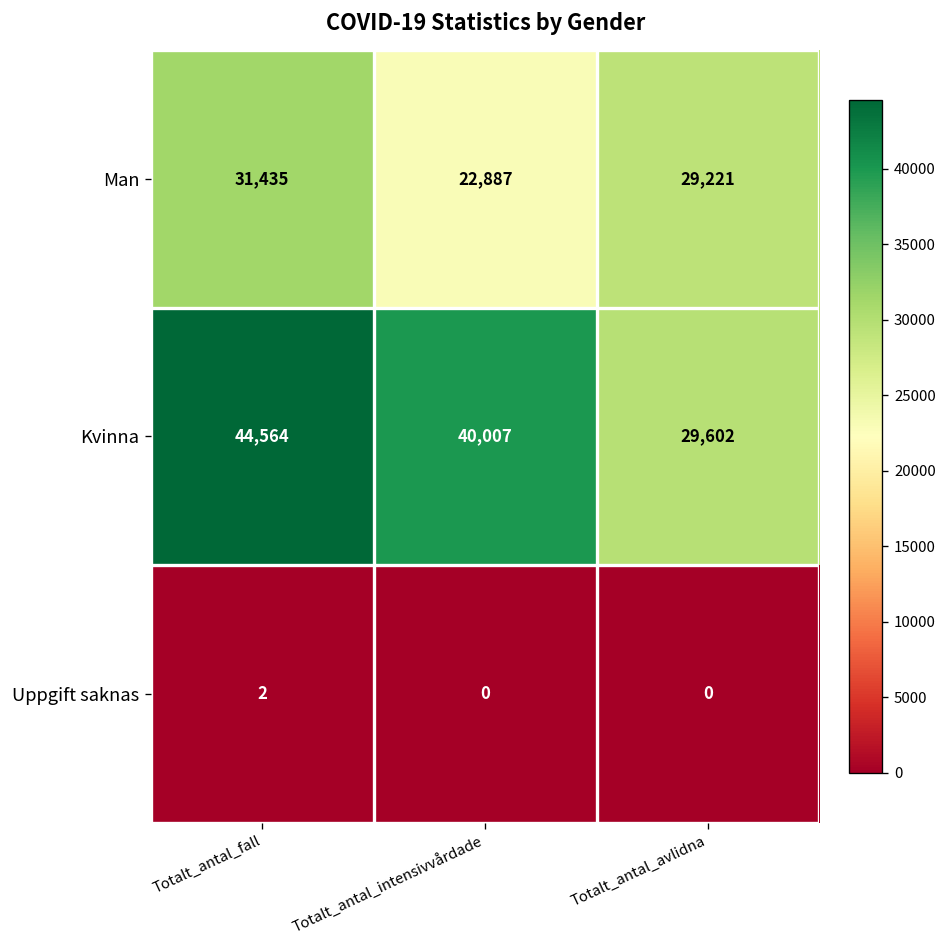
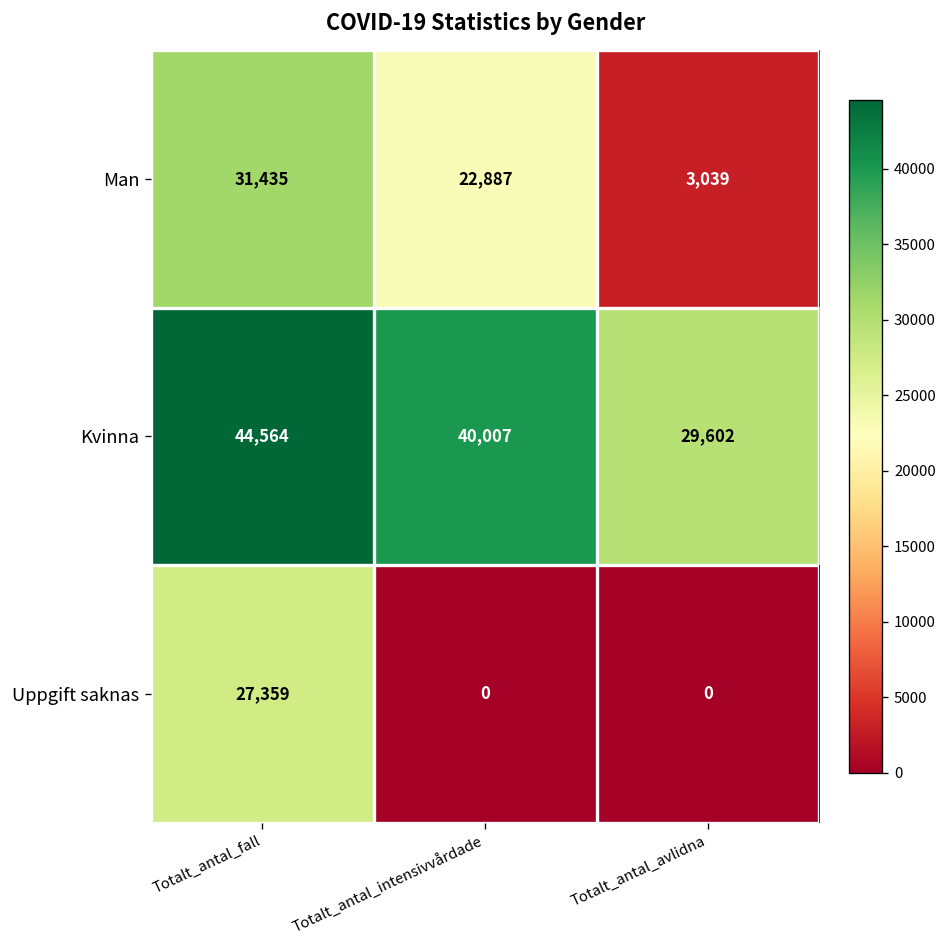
Man, Totalt_antal_avlidna: 29,221 -> 3,039
Uppgift saknas, Totalt_antal_fall: 2 -> 27,359
